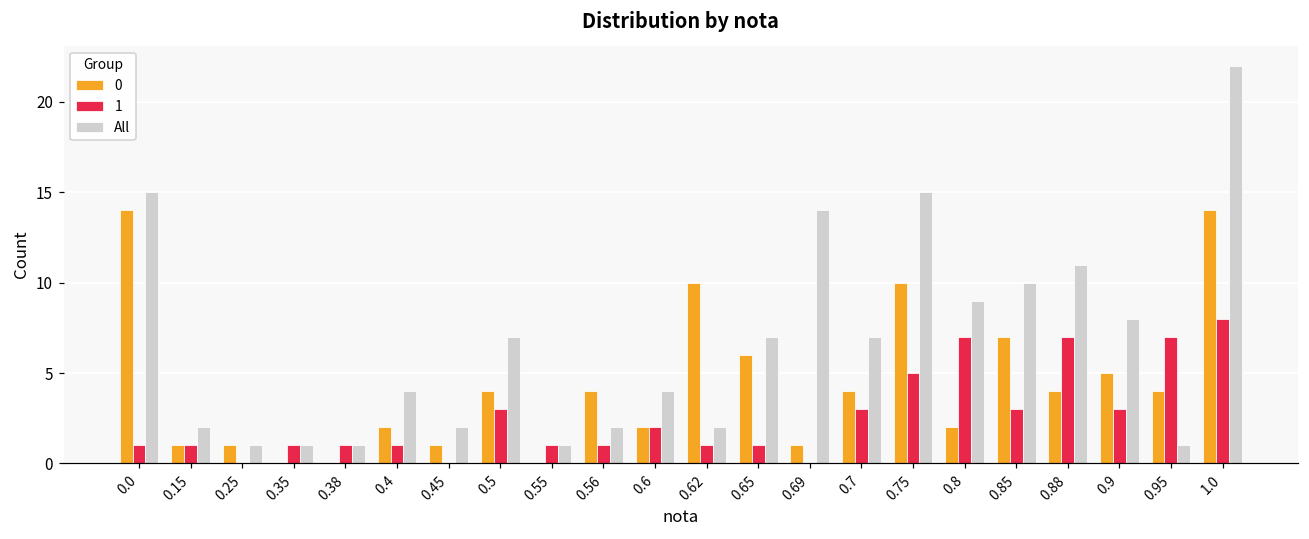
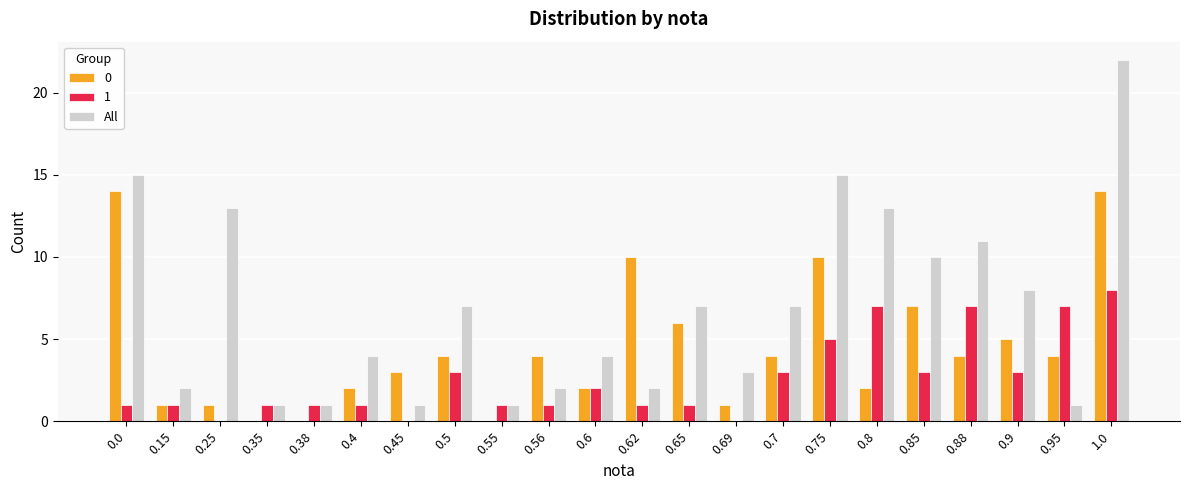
All, 0.25: 1 -> 13
0, 0.45: 1 -> 3
All, 0.45: 2 -> 1
All, 0.69: 14 -> 3
All, 0.8: 9 -> 13
